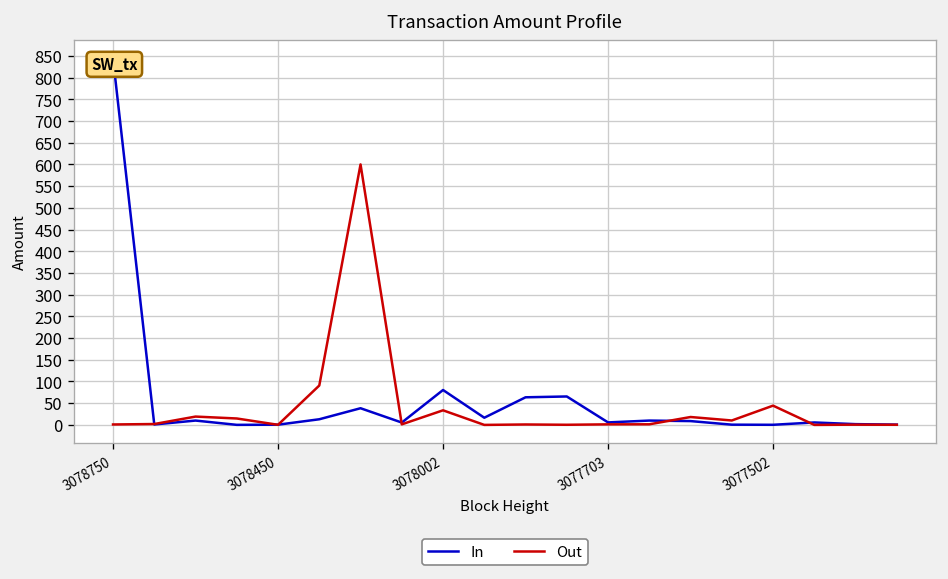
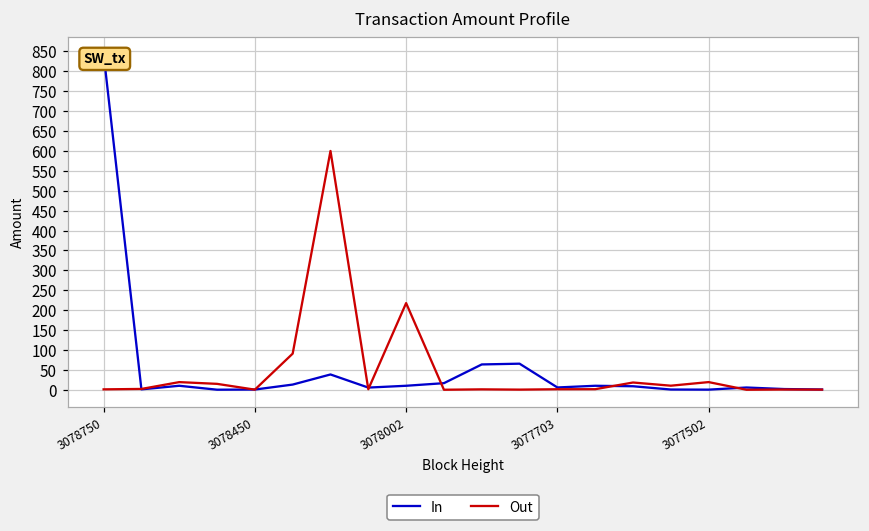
In, 3078002: 80 -> 10
Out, 3078002: 30 -> 220
Out, 3077502: 40 -> 20
